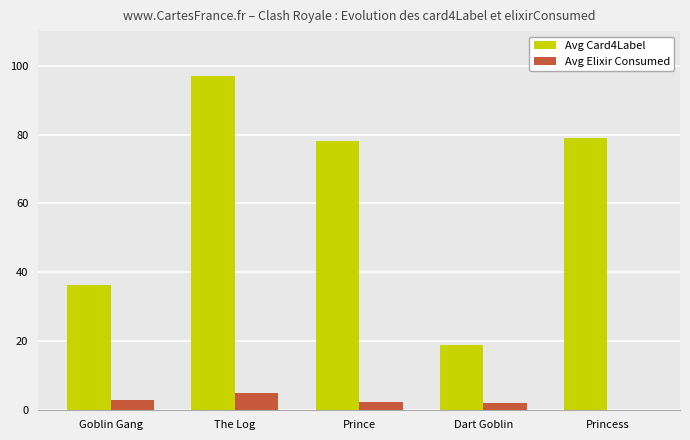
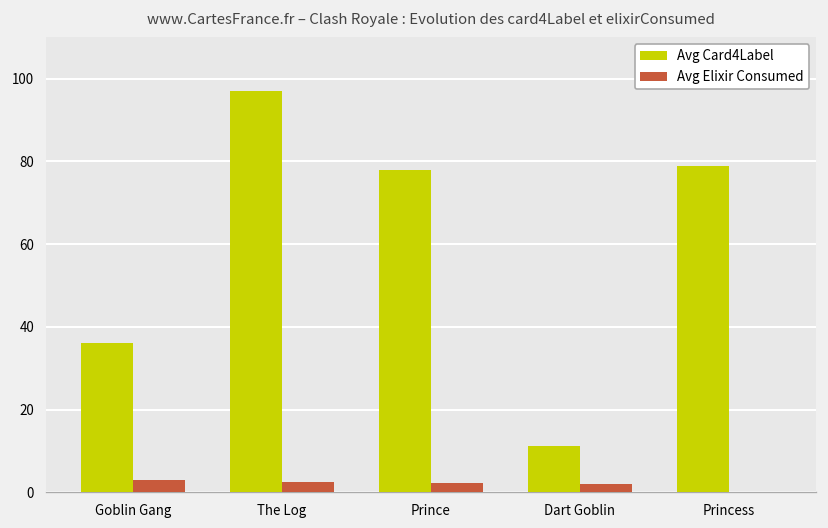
Avg Elixir Consumed, The Log: 5 -> 2
Avg Card4Label, Dart Goblin: 19 -> 11
